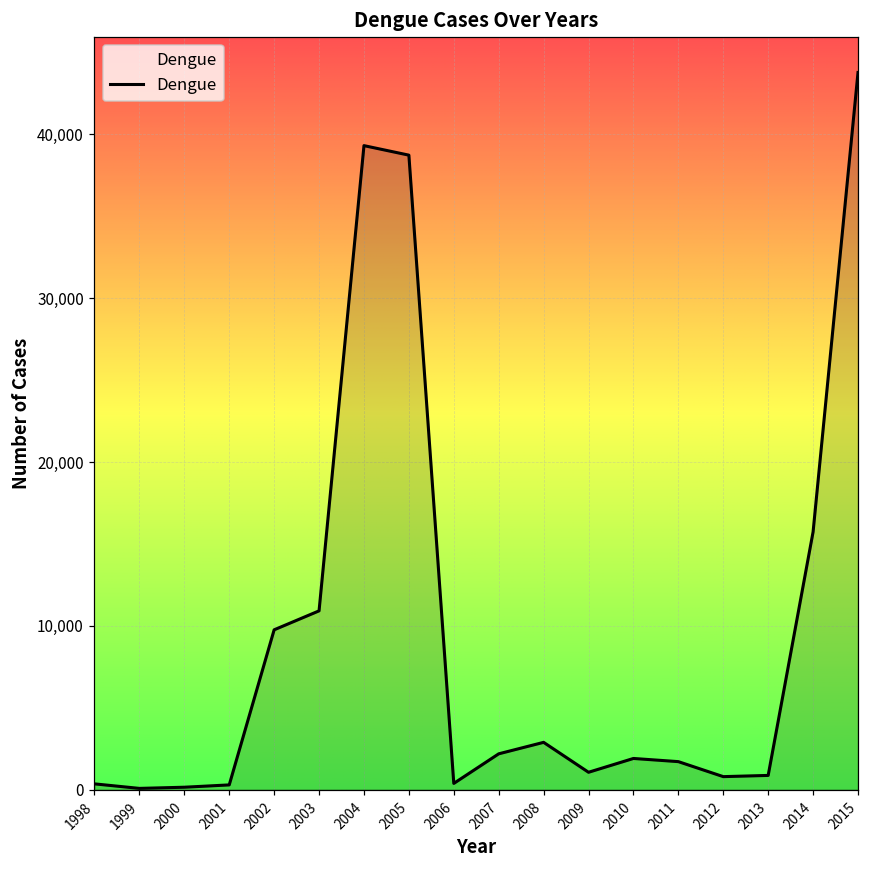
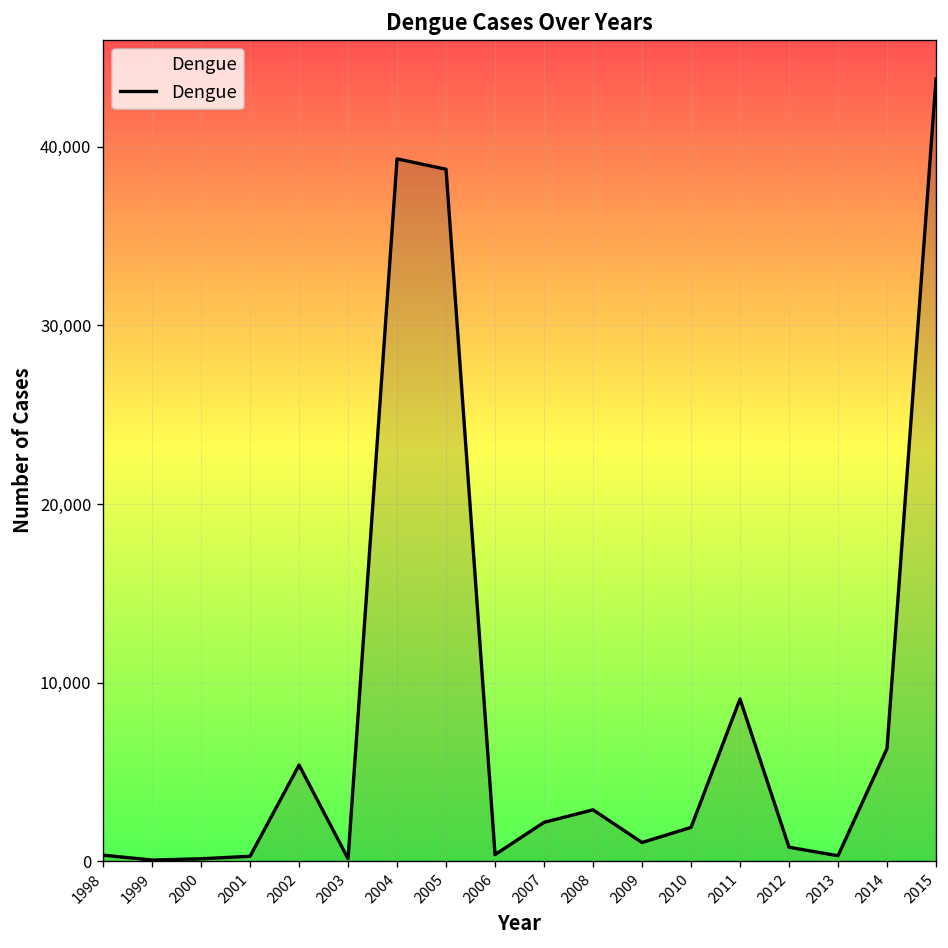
2002: 9,800 -> 5,400
2003: 10,900 -> 100
2011: 1,700 -> 9,100
2013: 900 -> 300
2014: 15,700 -> 6,300
